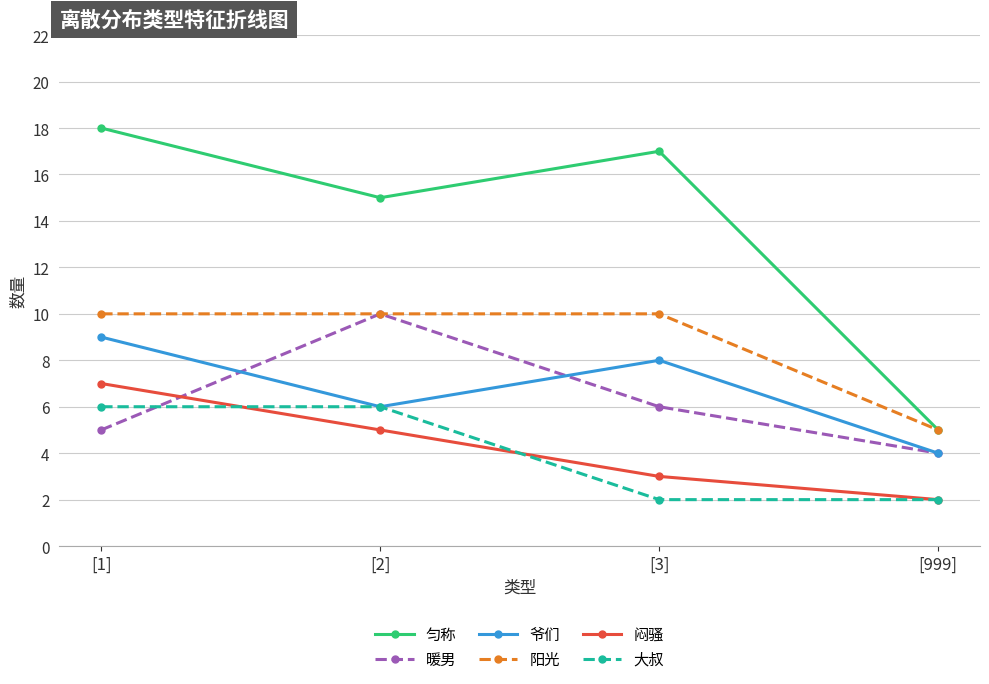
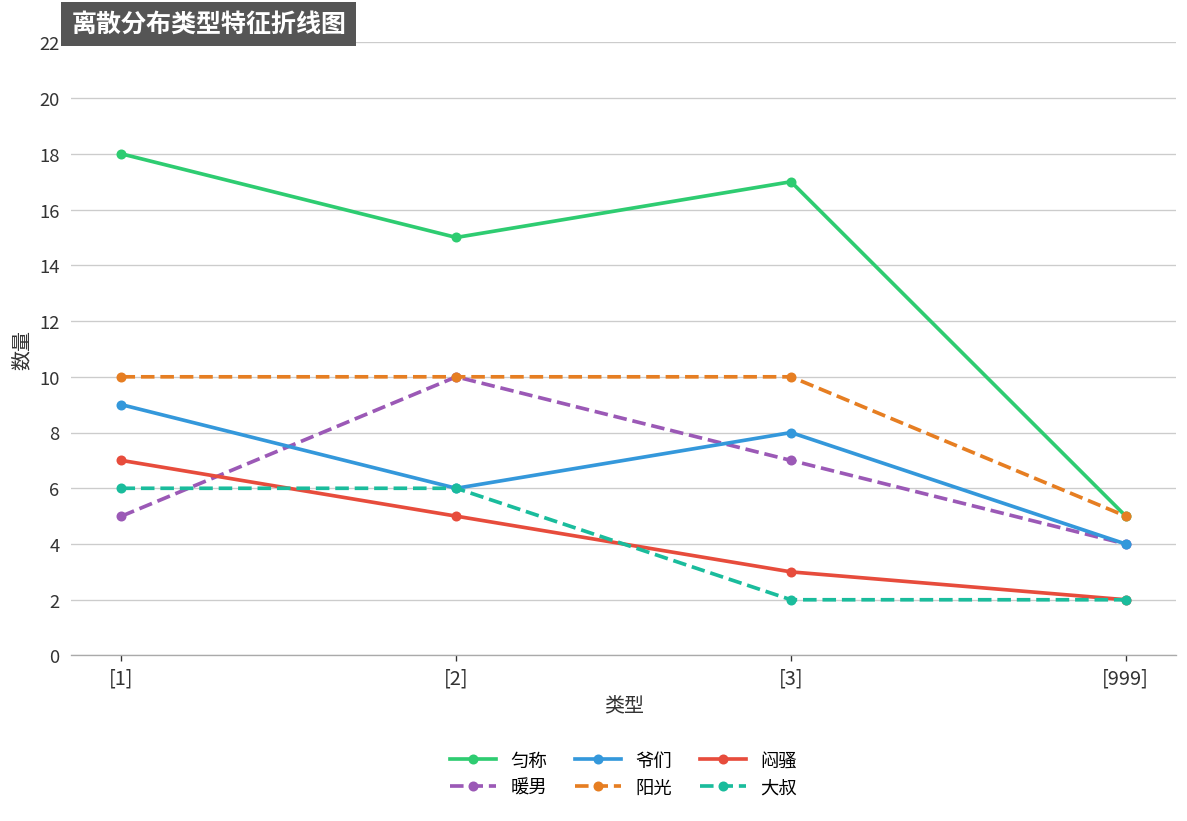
暖男, [3]: 6 -> 7
